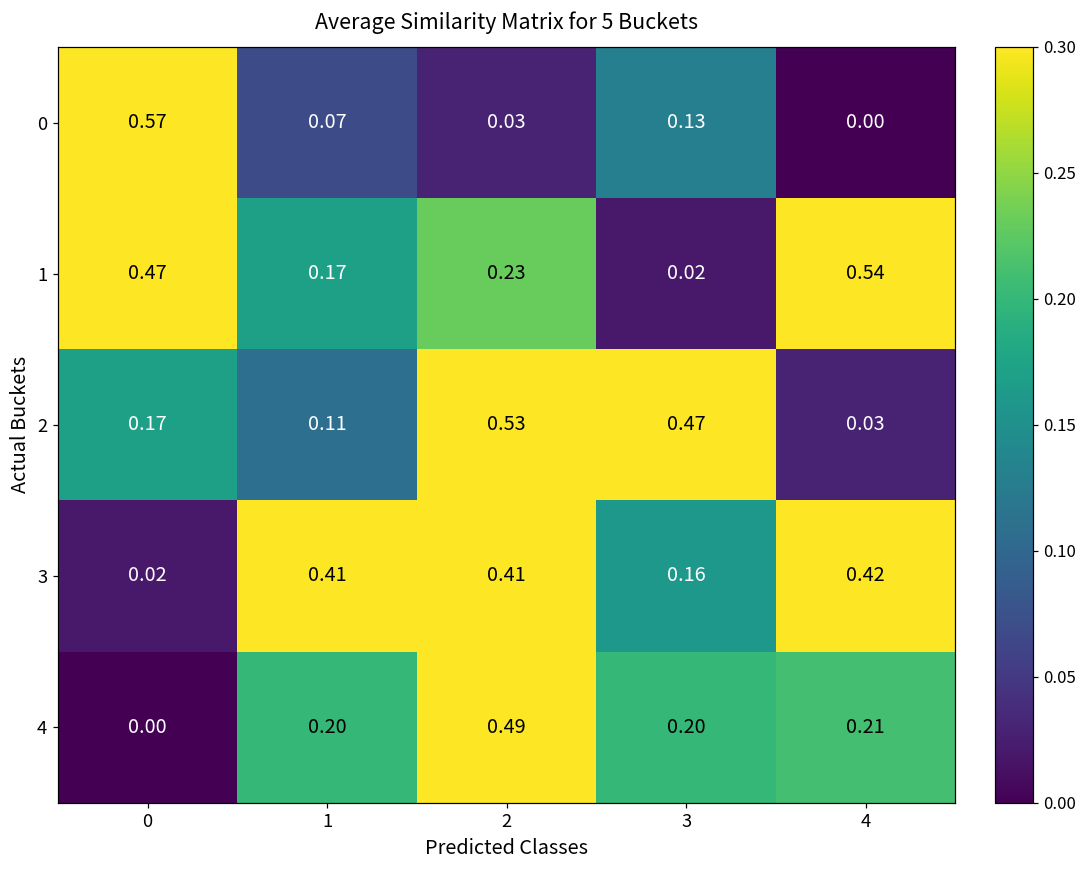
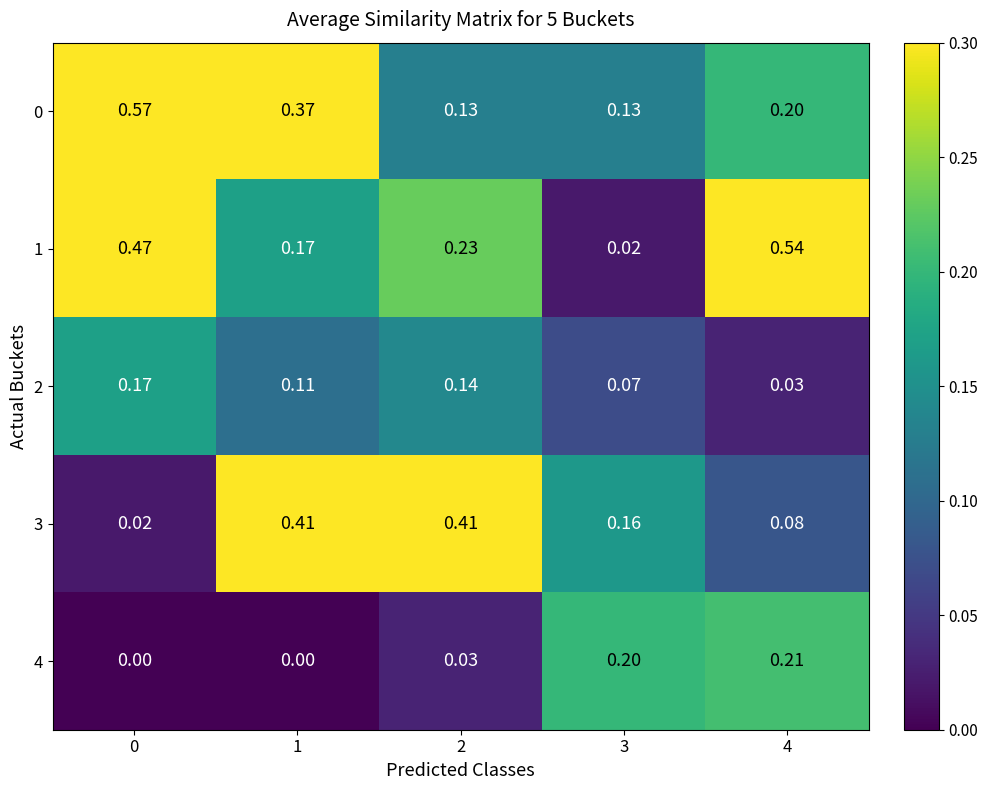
0, 1: 0.07 -> 0.37
0, 2: 0.03 -> 0.13
0, 4: 0.00 -> 0.20
2, 2: 0.53 -> 0.14
2, 3: 0.47 -> 0.07
3, 4: 0.42 -> 0.08
4, 1: 0.20 -> 0.00
4, 2: 0.49 -> 0.03
